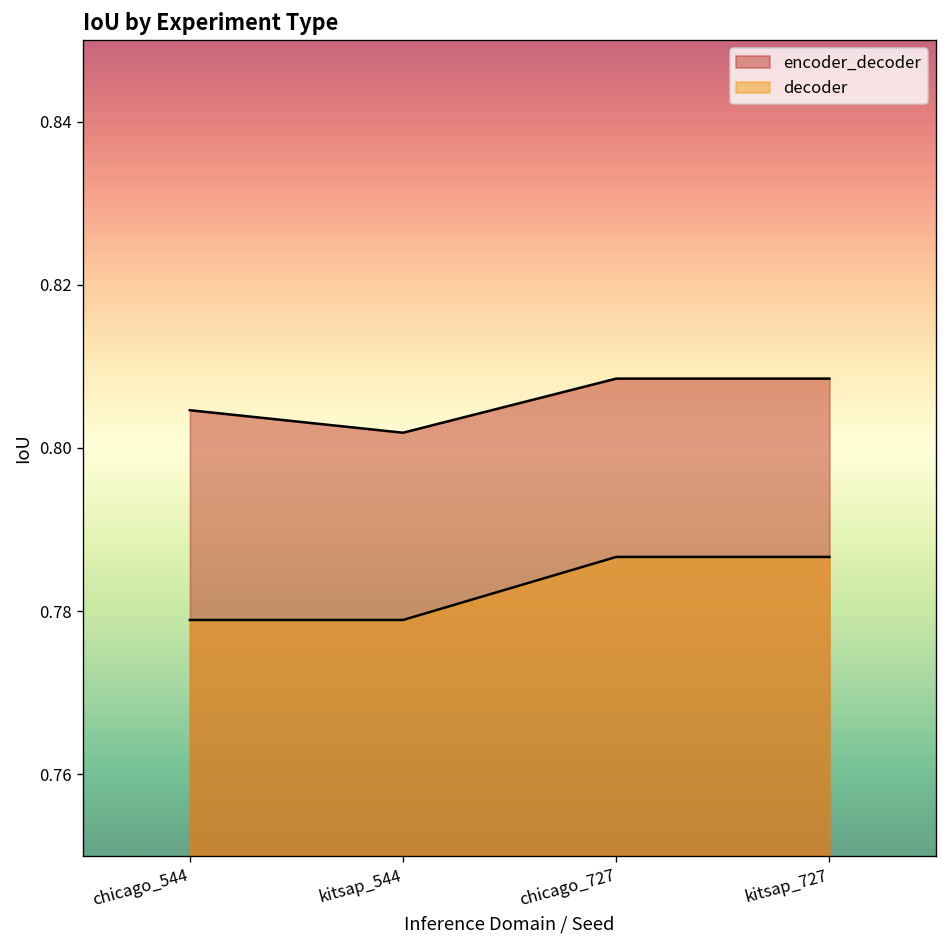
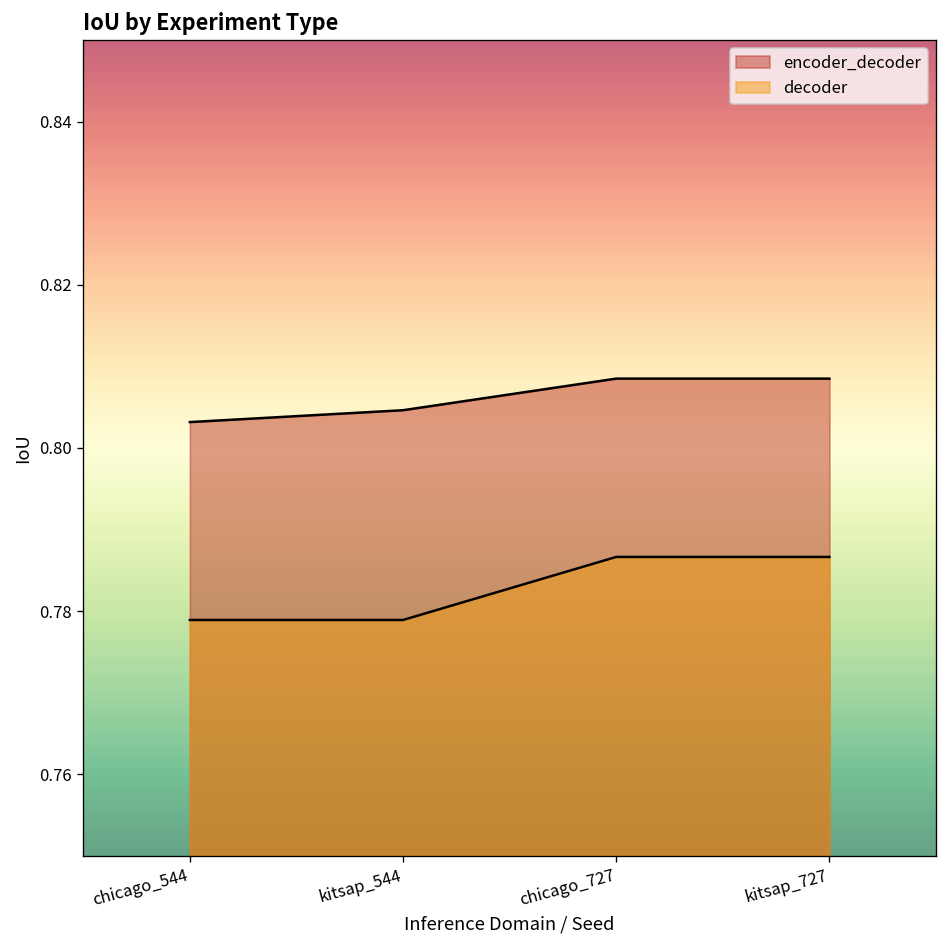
encoder_decoder, chicago_544: 0.805 -> 0.803
encoder_decoder, kitsap_544: 0.802 -> 0.805
